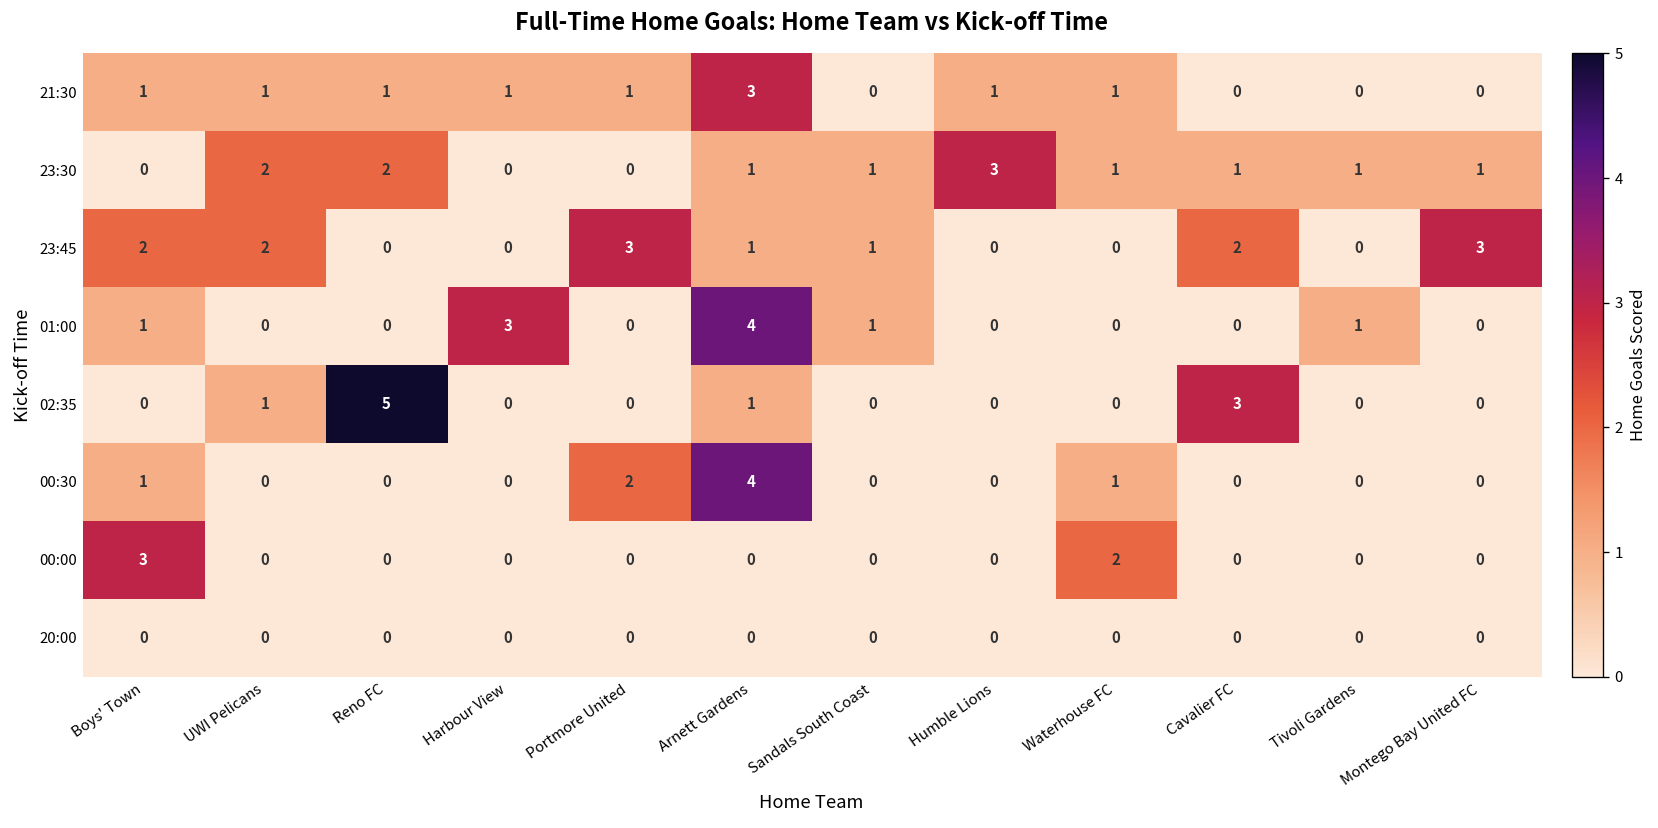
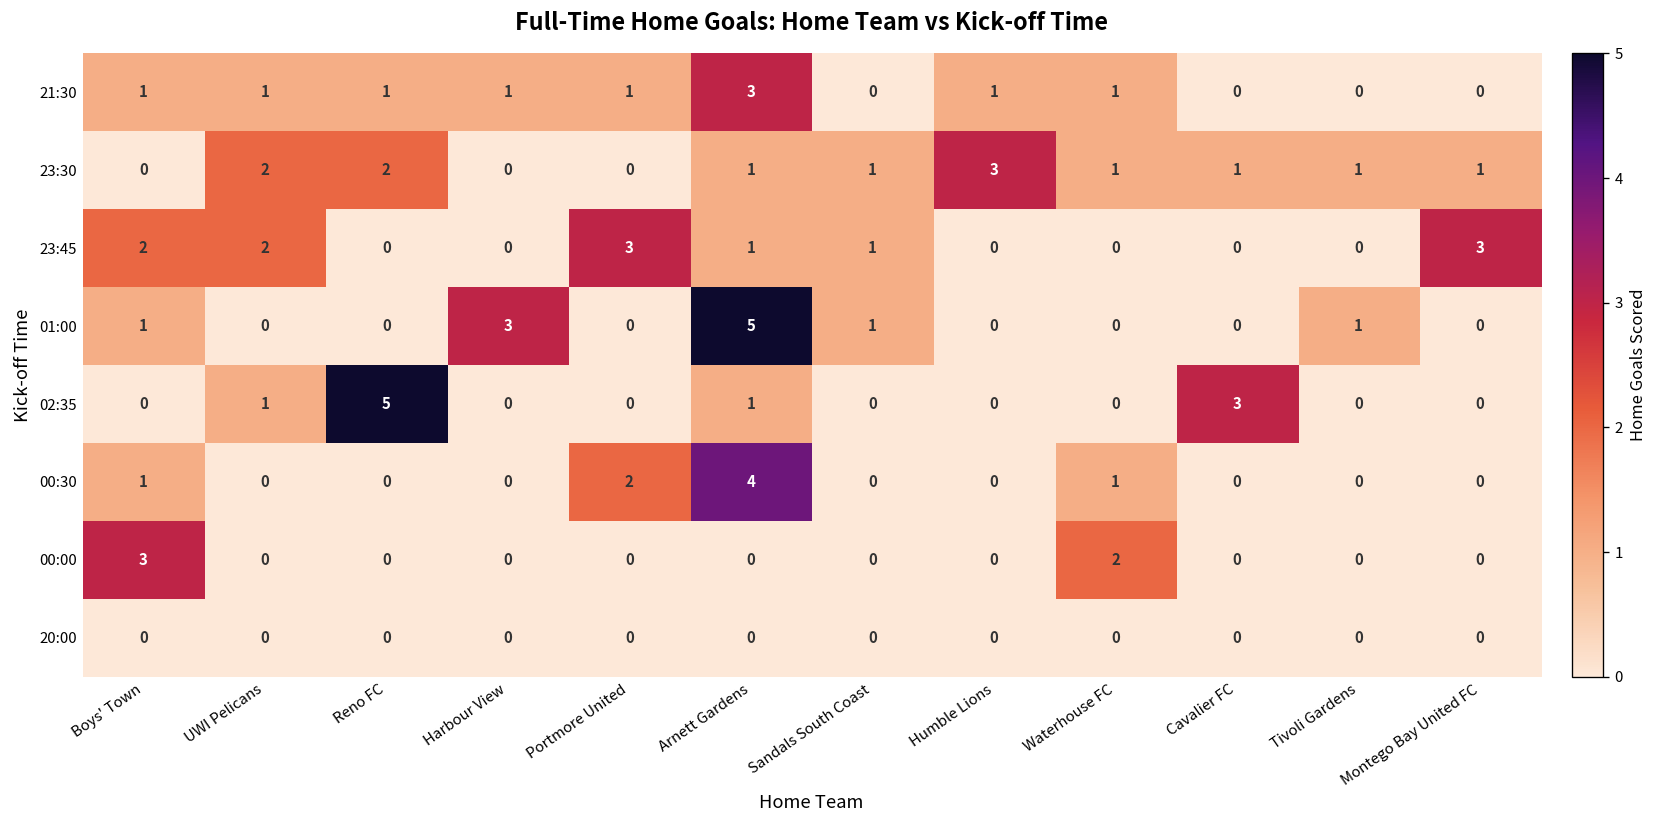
23:45, Cavalier FC: 2 -> 0
01:00, Arnett Gardens: 4 -> 5
